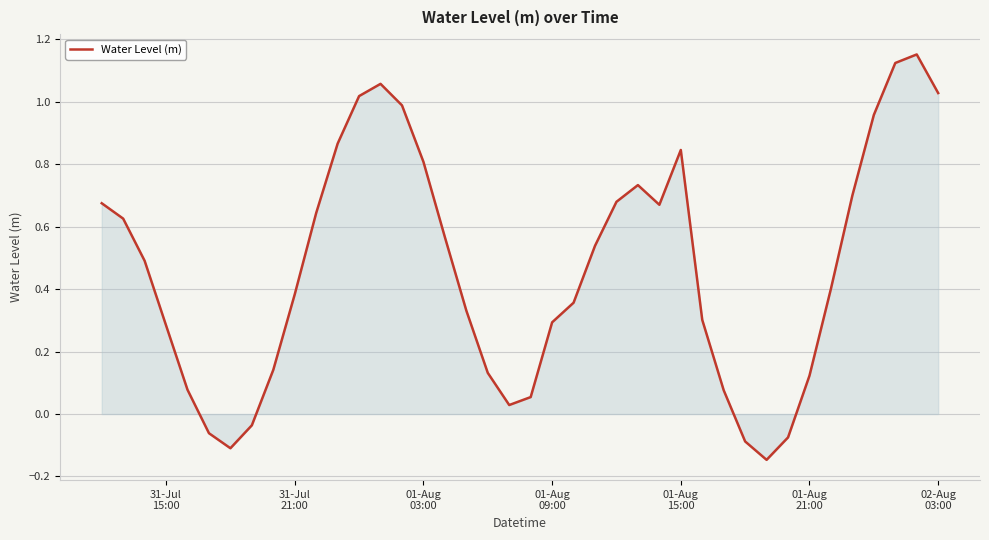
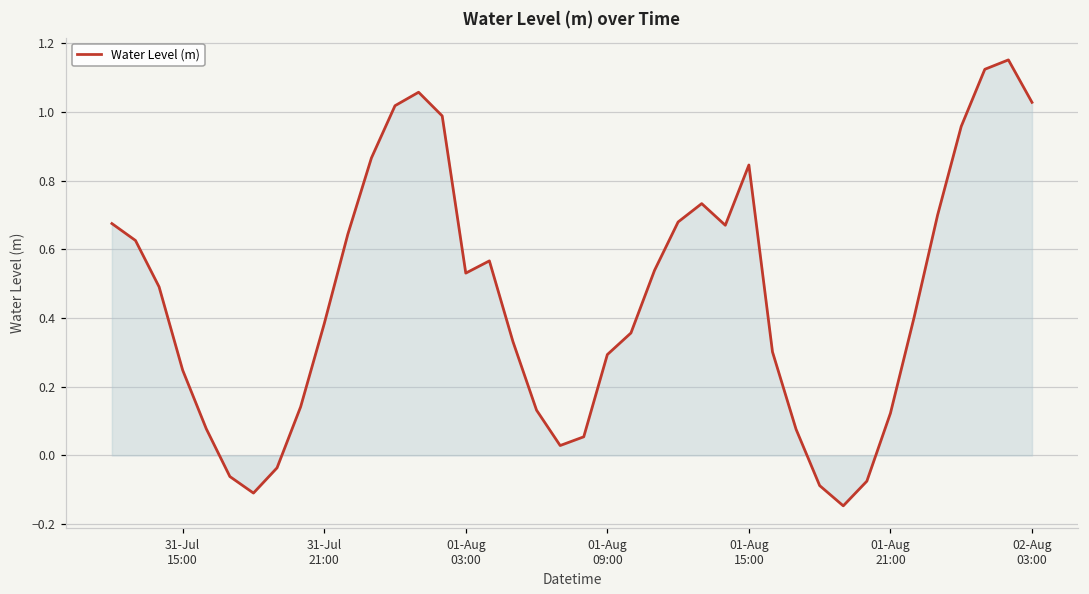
Water Level (m), 31-Jul 15:00: 0.28 -> 0.25
Water Level (m), 01-Aug 03:00: 0.81 -> 0.53
